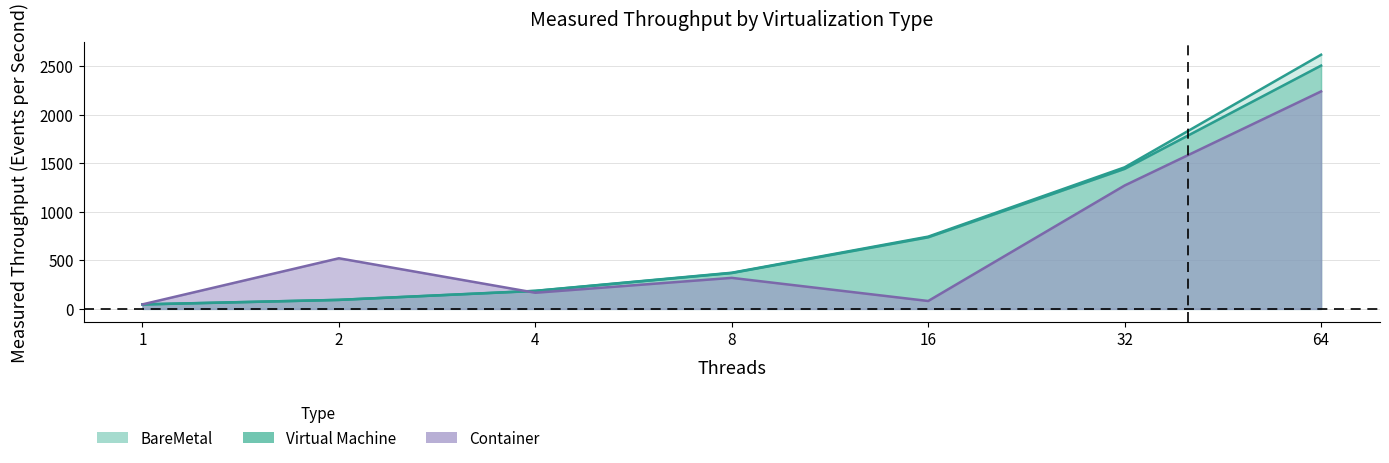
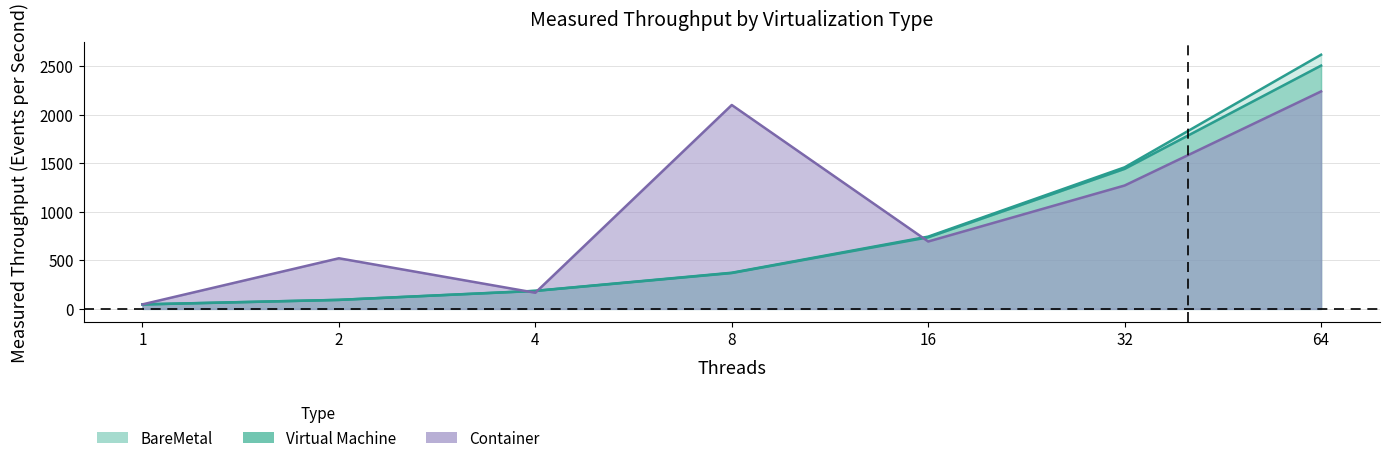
Container, 8: 300 -> 2100
Container, 16: 100 -> 700
